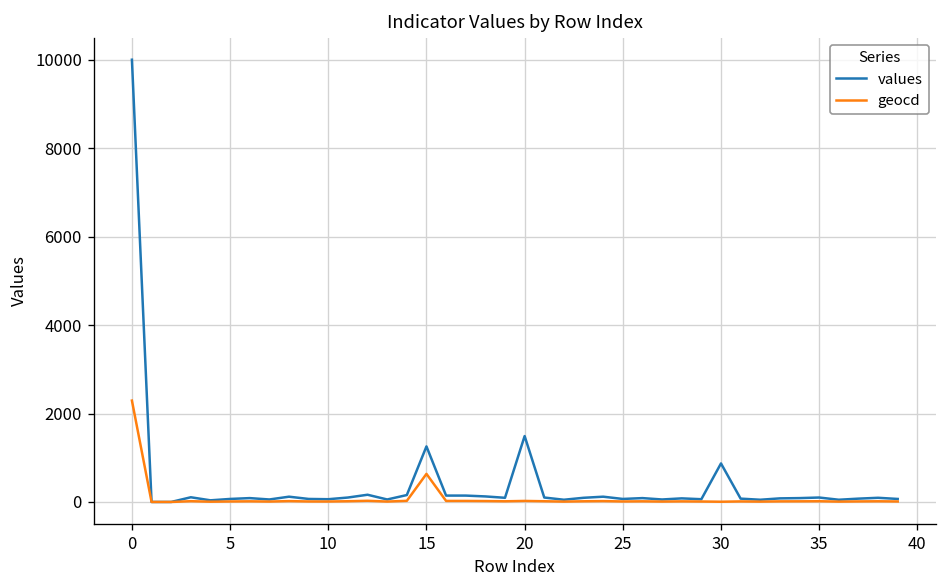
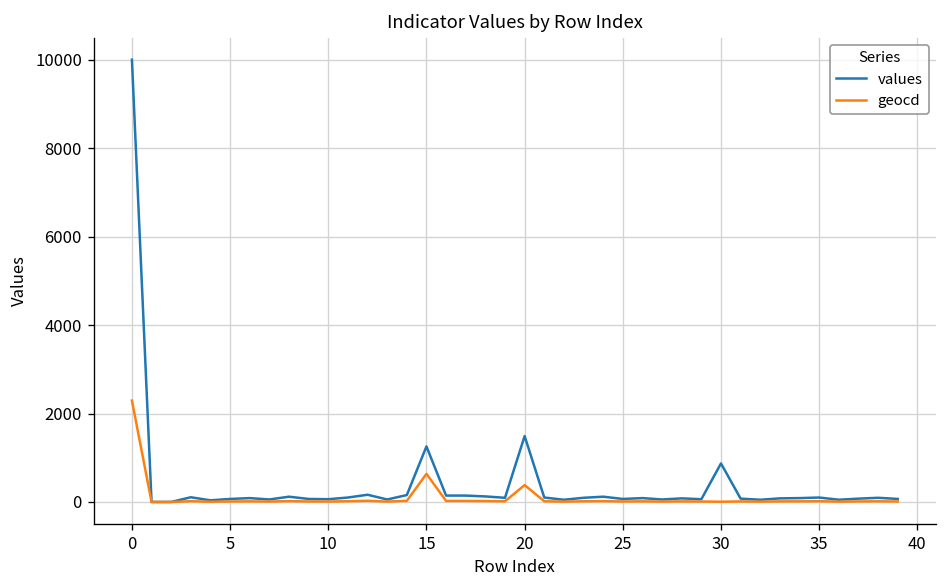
geocd, 20: 0 -> 400
